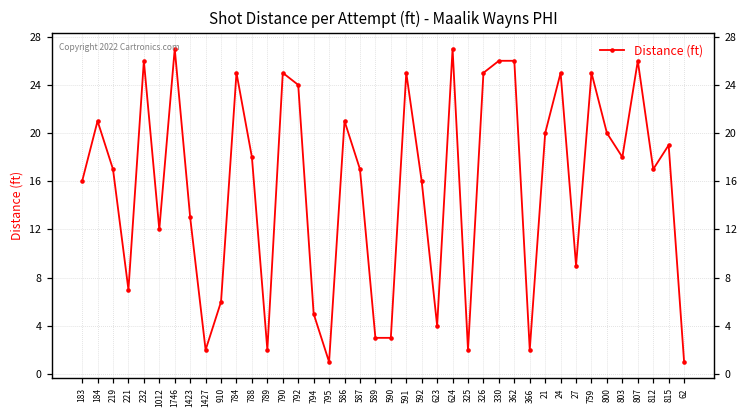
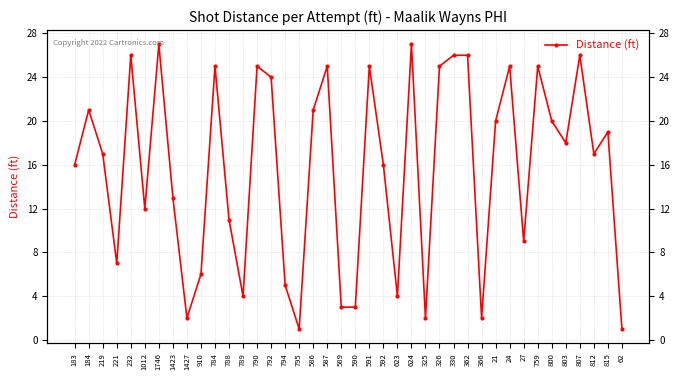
788: 18 -> 11
789: 2 -> 4
587: 17 -> 25
